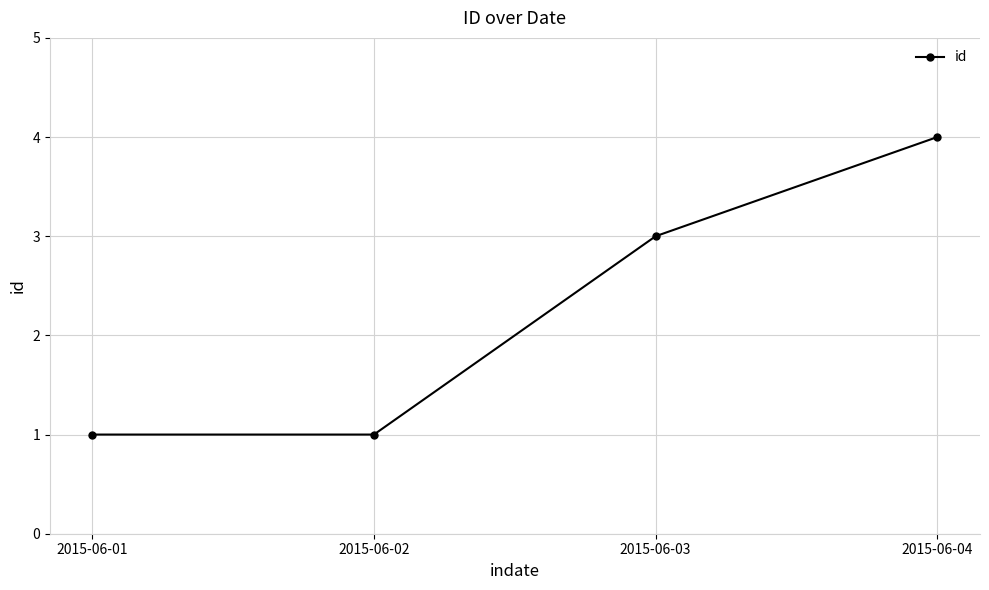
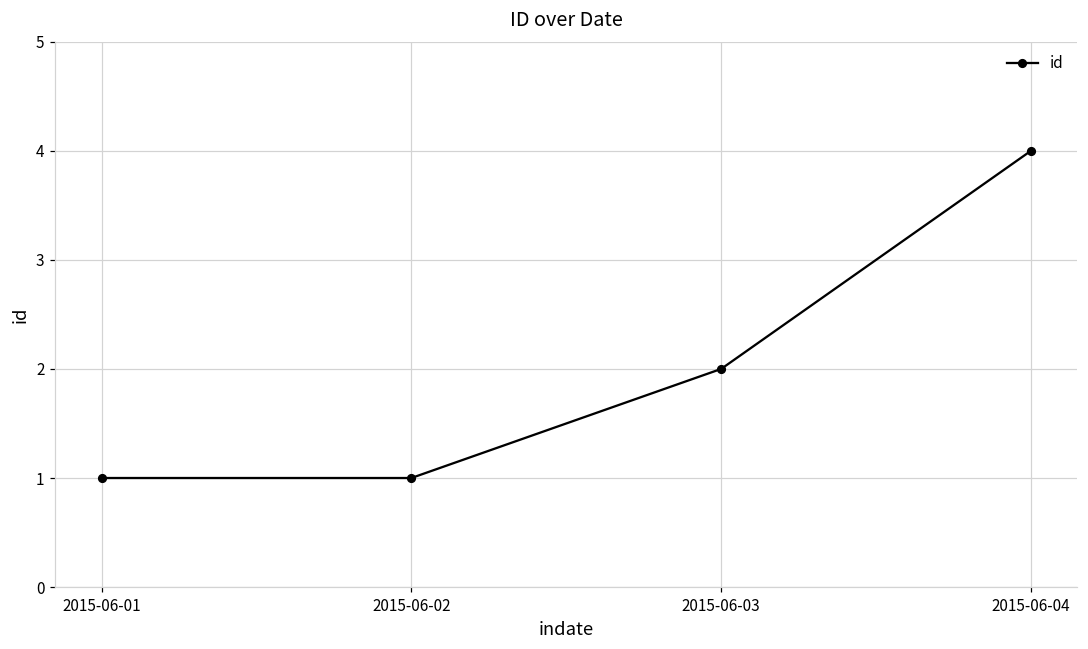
2015-06-03: 3 -> 2
